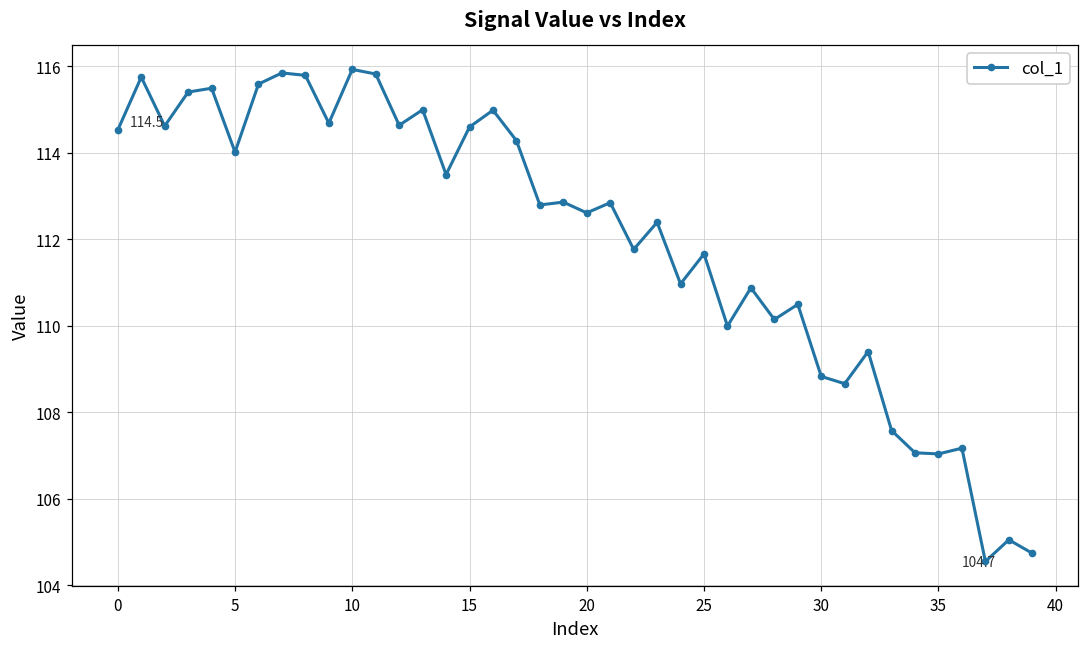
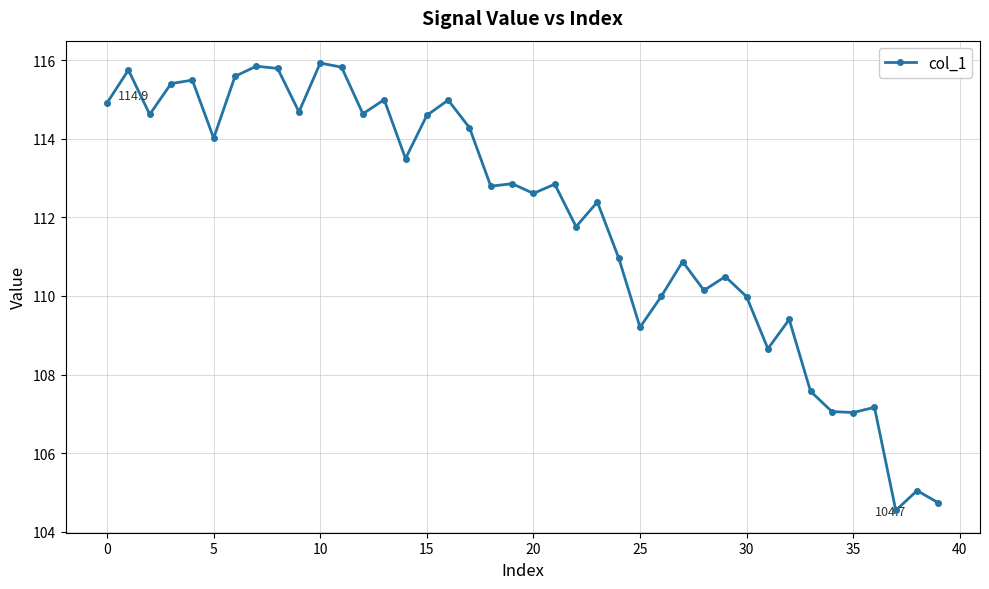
0: 114.5 -> 114.9
25: 111.7 -> 109.2
30: 108.8 -> 110.0
